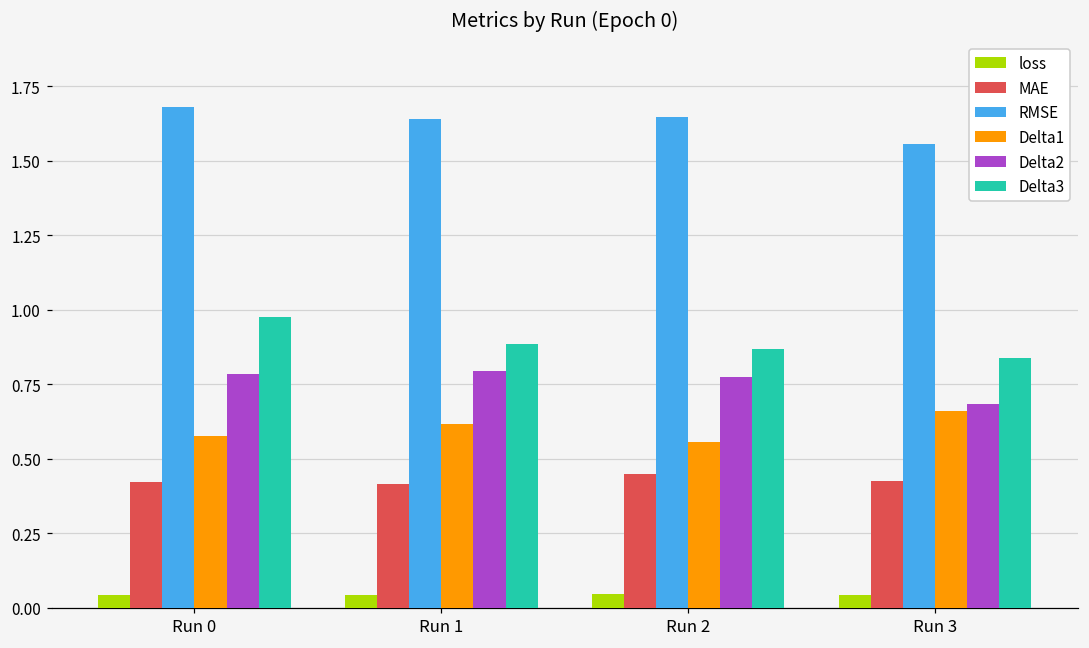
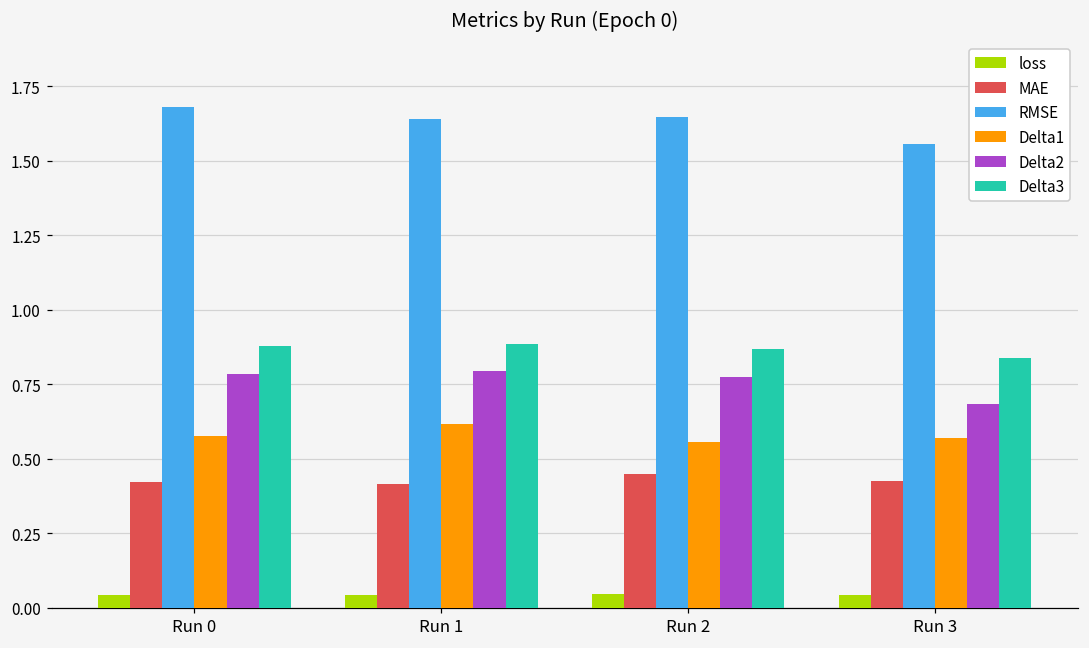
Delta3, Run 0: 0.98 -> 0.88
Delta1, Run 3: 0.66 -> 0.57
